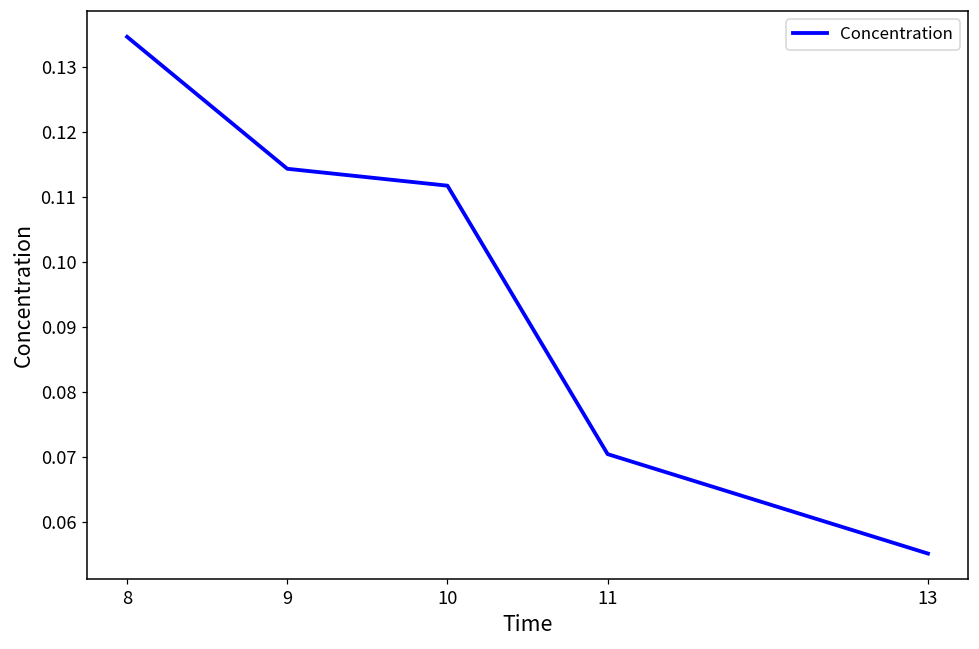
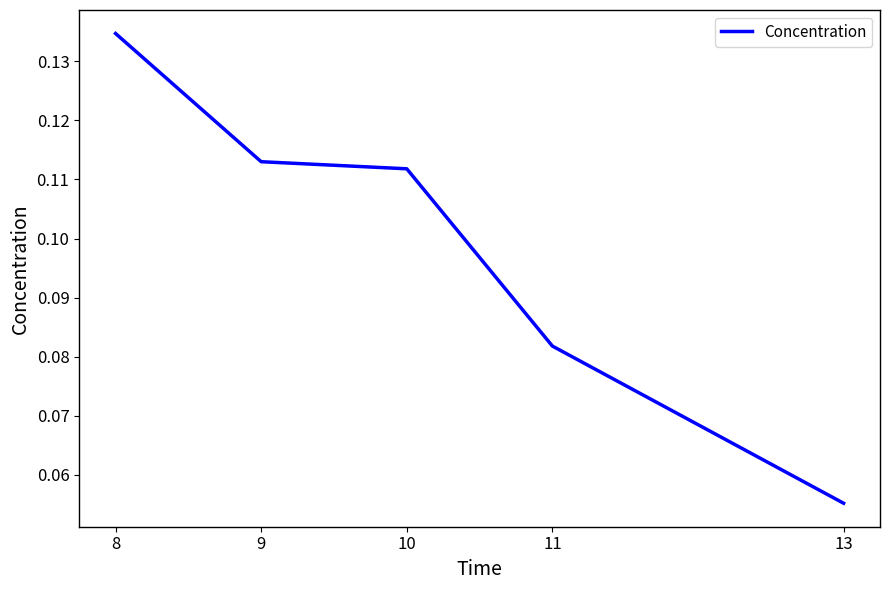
9: 0.114 -> 0.113
11: 0.071 -> 0.082
